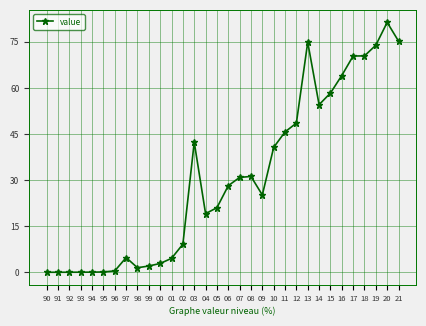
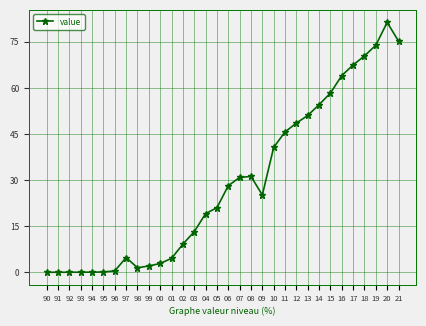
03: 42 -> 13
13: 75 -> 51
17: 70 -> 67
